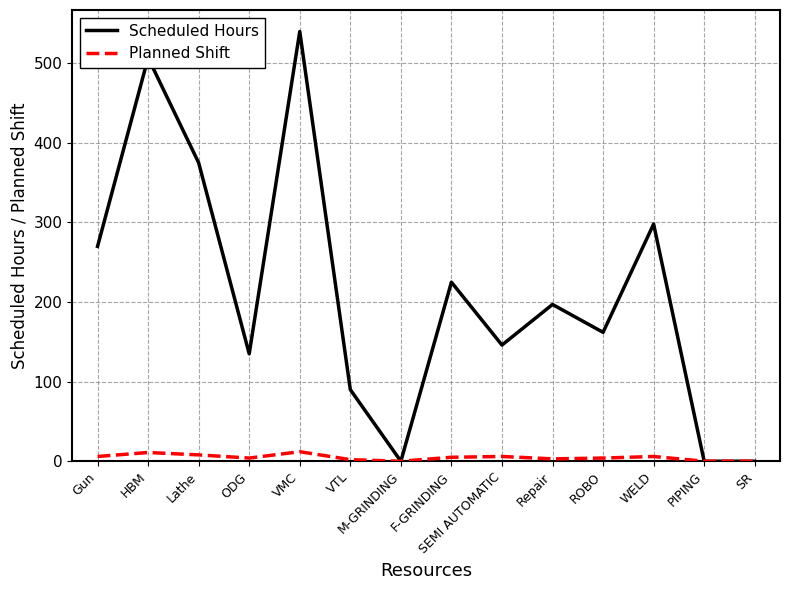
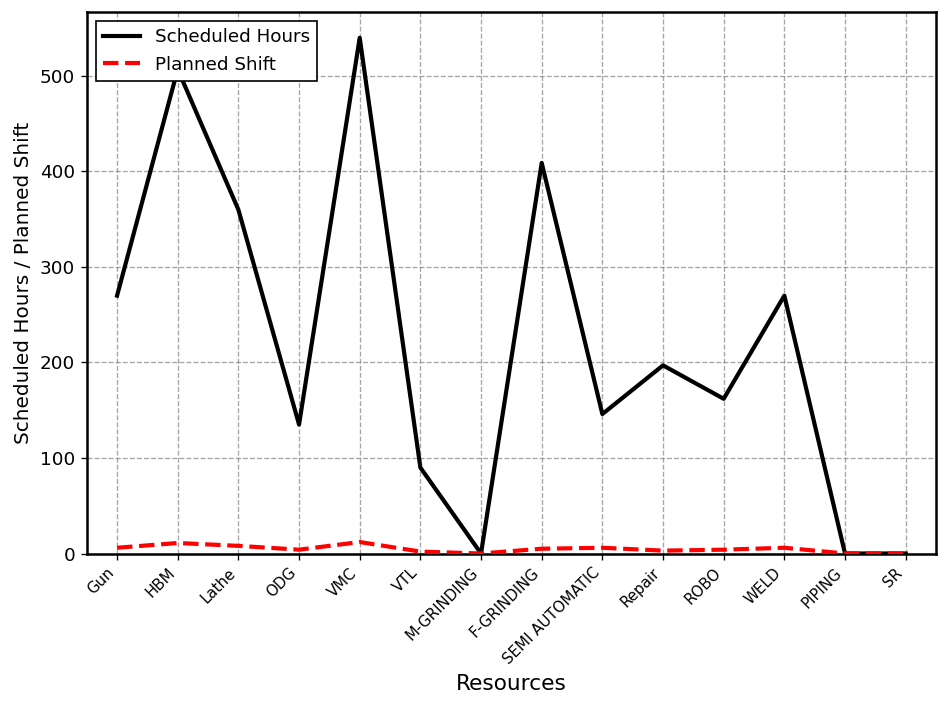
Scheduled Hours, Lathe: 380 -> 360
Scheduled Hours, F-GRINDING: 230 -> 410
Scheduled Hours, WELD: 300 -> 270
